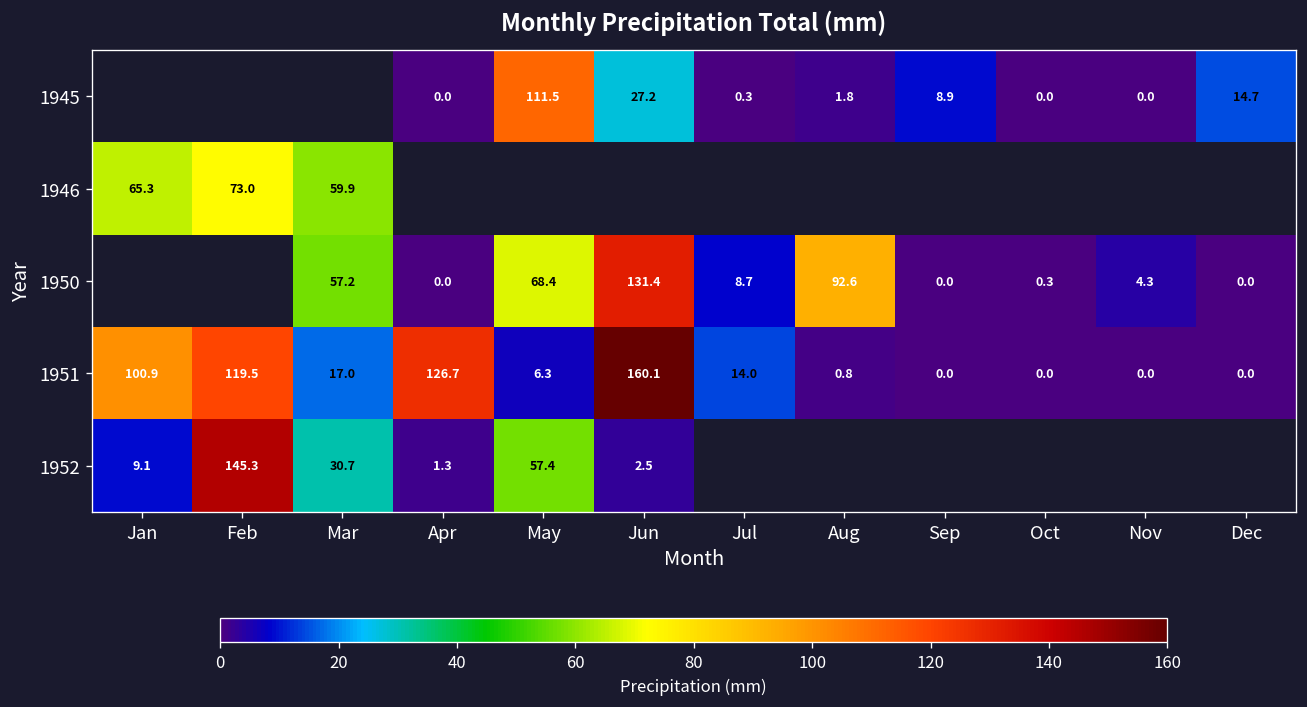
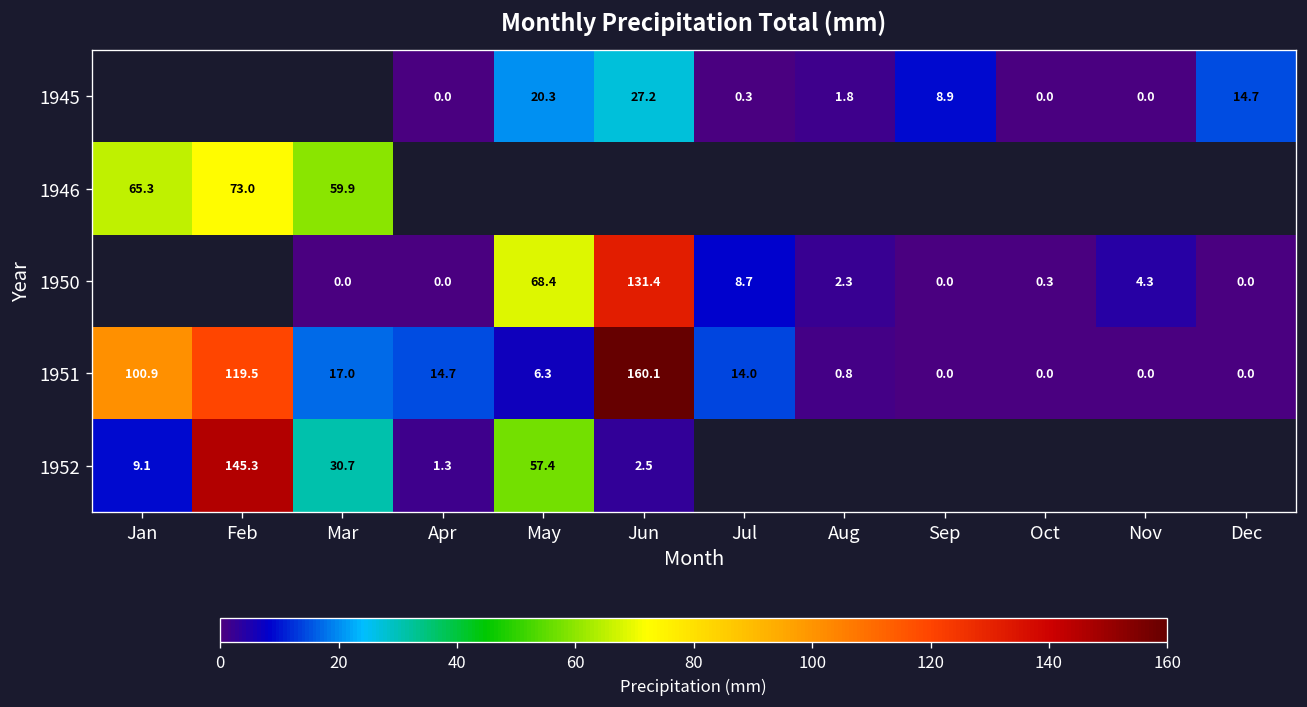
1945, May: 111.5 -> 20.3
1950, Mar: 57.2 -> 0.0
1950, Aug: 92.6 -> 2.3
1951, Apr: 126.7 -> 14.7
